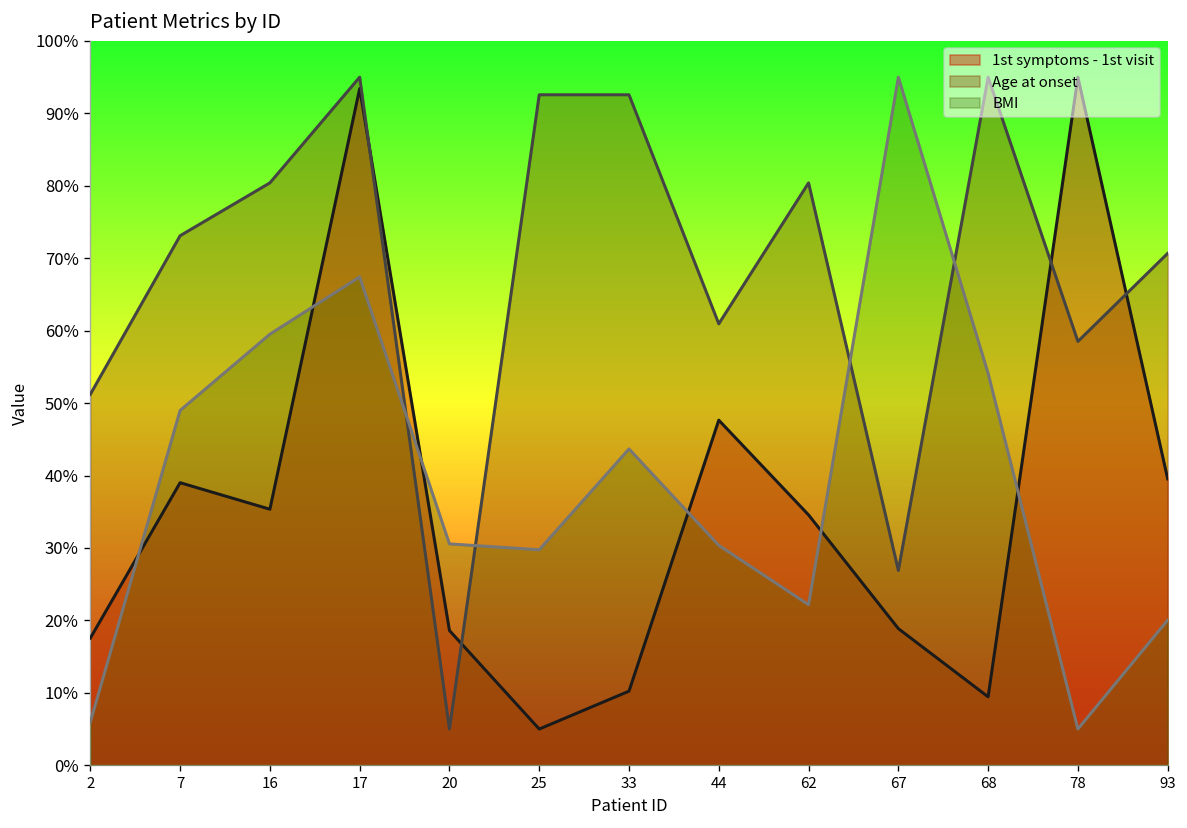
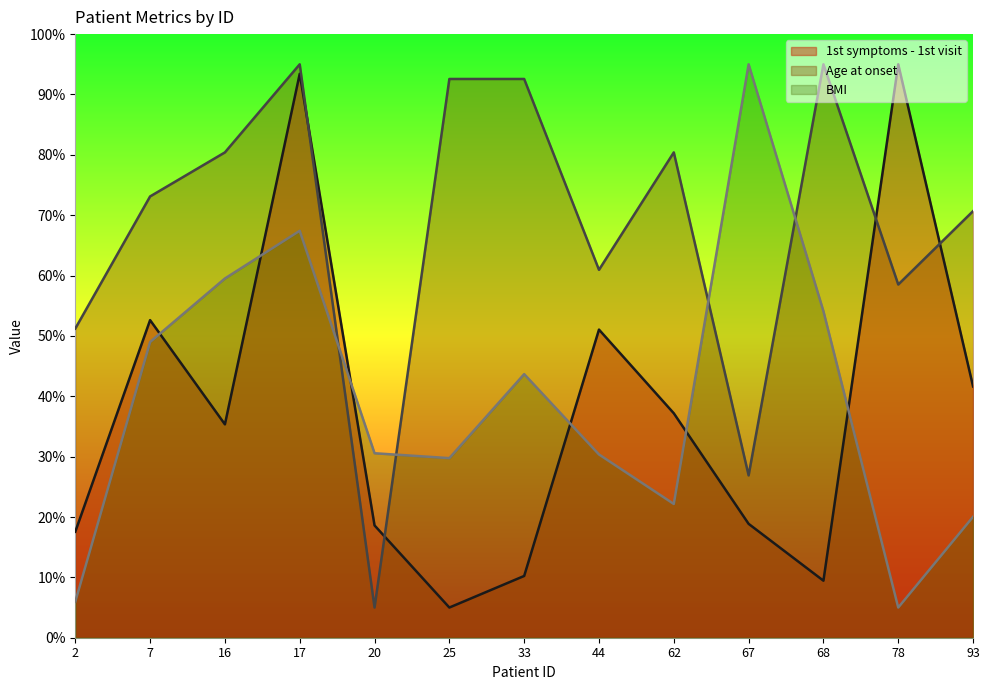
1st symptoms - 1st visit, 7: 39% -> 53%
1st symptoms - 1st visit, 44: 48% -> 51%
1st symptoms - 1st visit, 62: 35% -> 37%
1st symptoms - 1st visit, 93: 40% -> 42%
